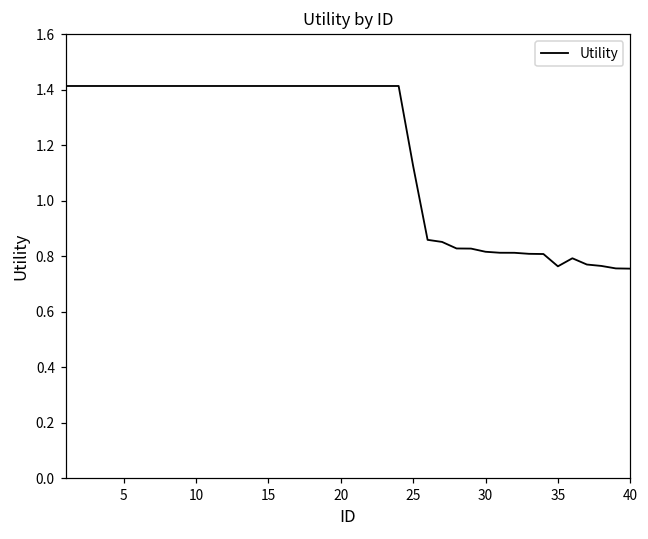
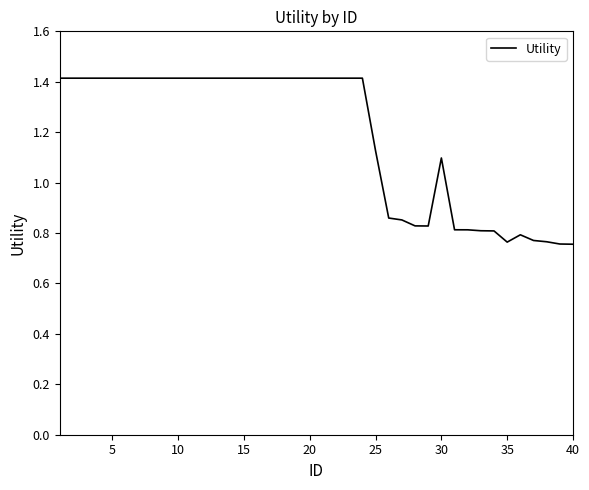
30: 0.82 -> 1.10
